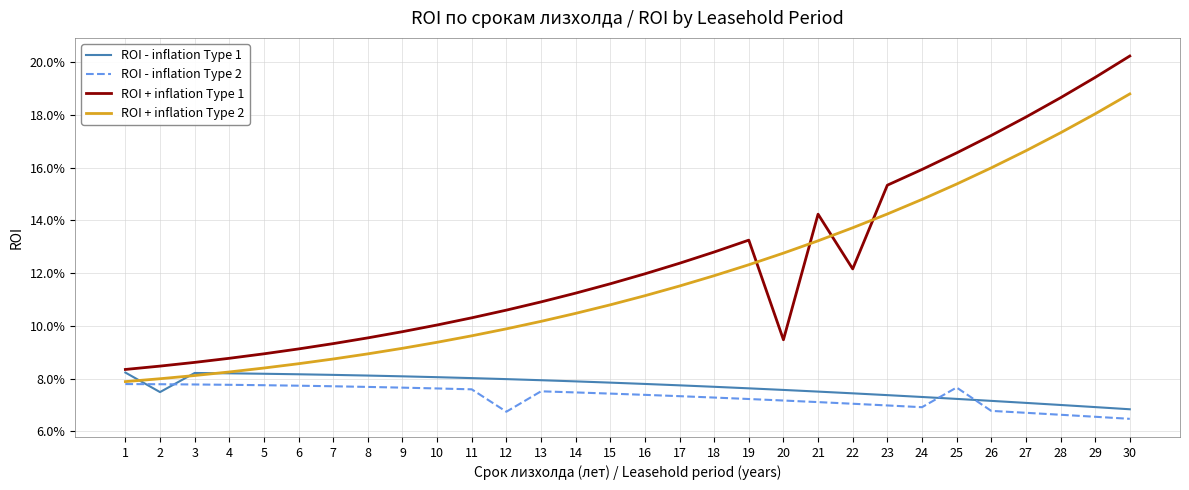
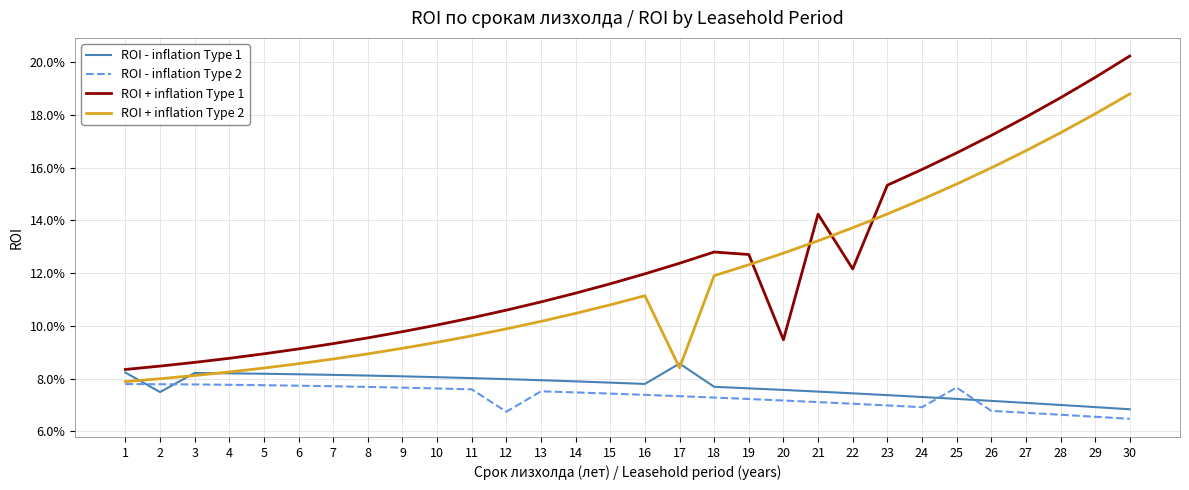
ROI - inflation Type 1, 17: 7.7% -> 8.6%
ROI + inflation Type 2, 17: 11.5% -> 8.4%
ROI + inflation Type 1, 19: 13.3% -> 12.7%
